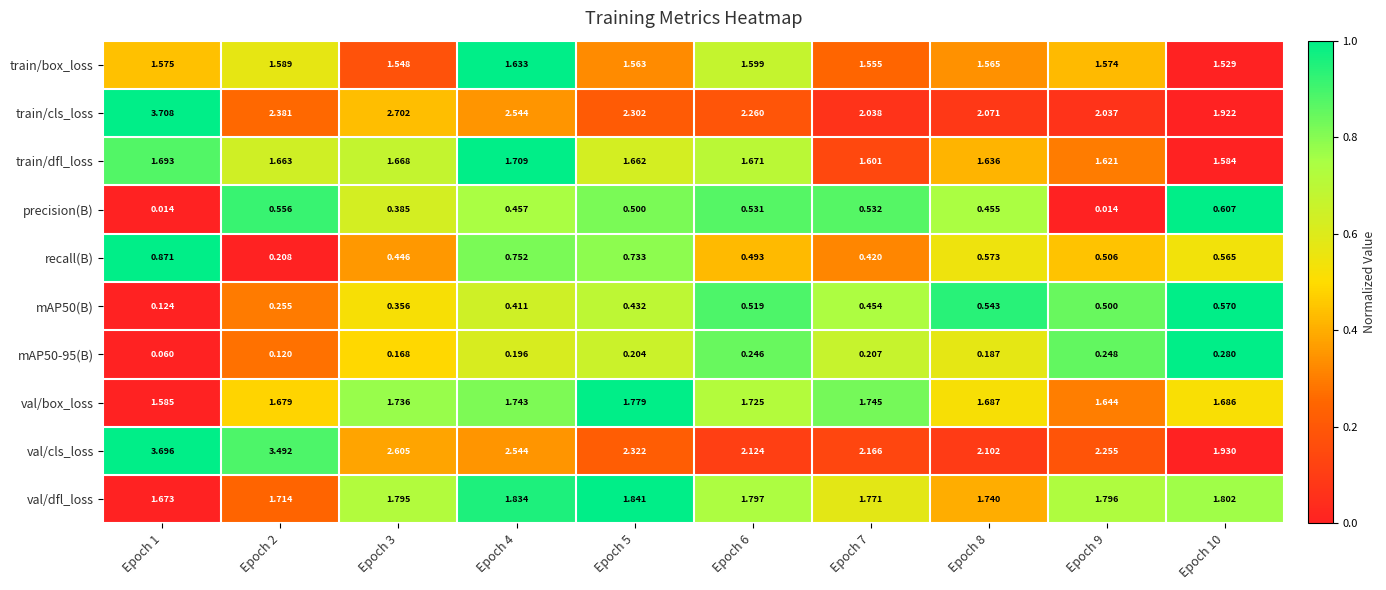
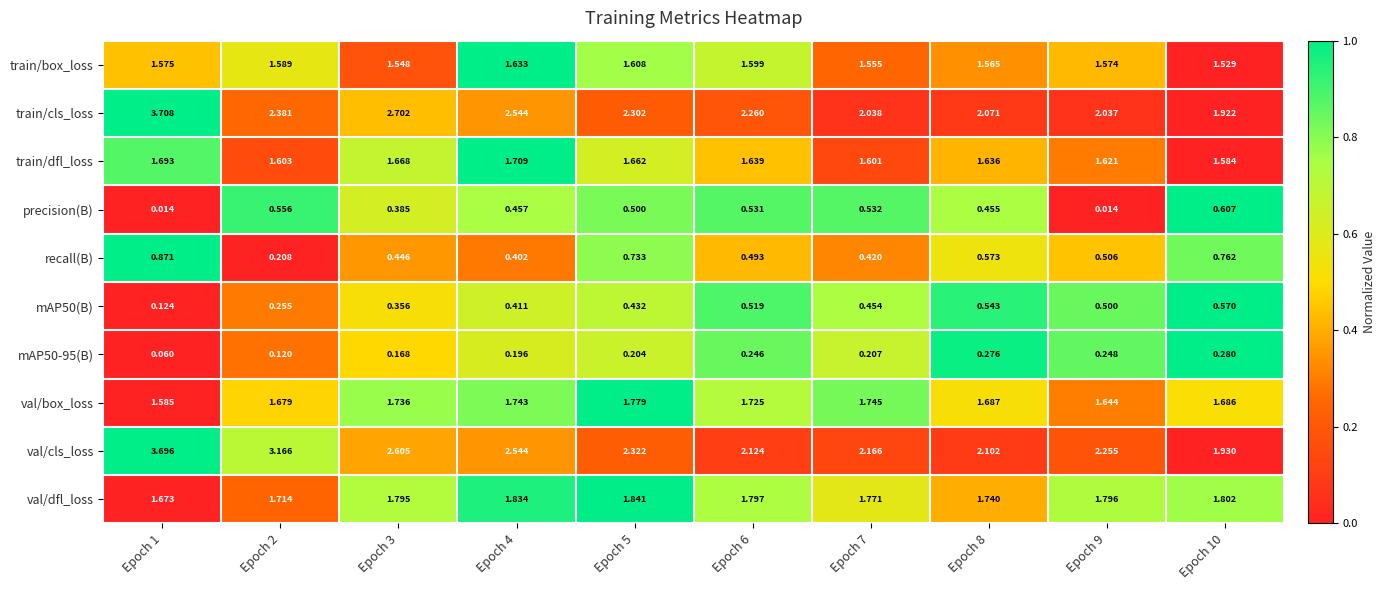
train/box_loss, Epoch 5: 1.563 -> 1.608
train/dfl_loss, Epoch 2: 1.663 -> 1.603
train/dfl_loss, Epoch 6: 1.671 -> 1.639
recall(B), Epoch 4: 0.752 -> 0.402
recall(B), Epoch 10: 0.565 -> 0.762
mAP50-95(B), Epoch 8: 0.187 -> 0.276
val/cls_loss, Epoch 2: 3.492 -> 3.166
